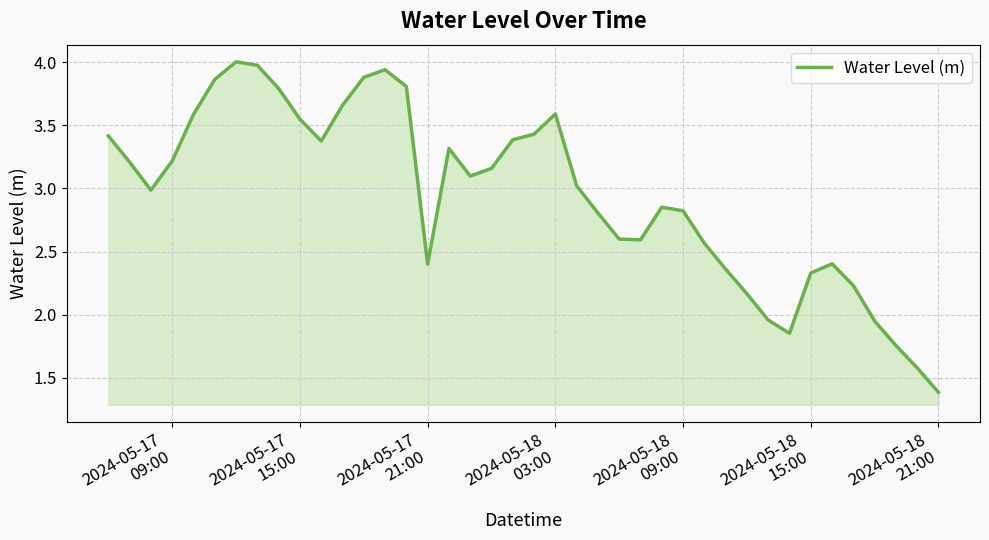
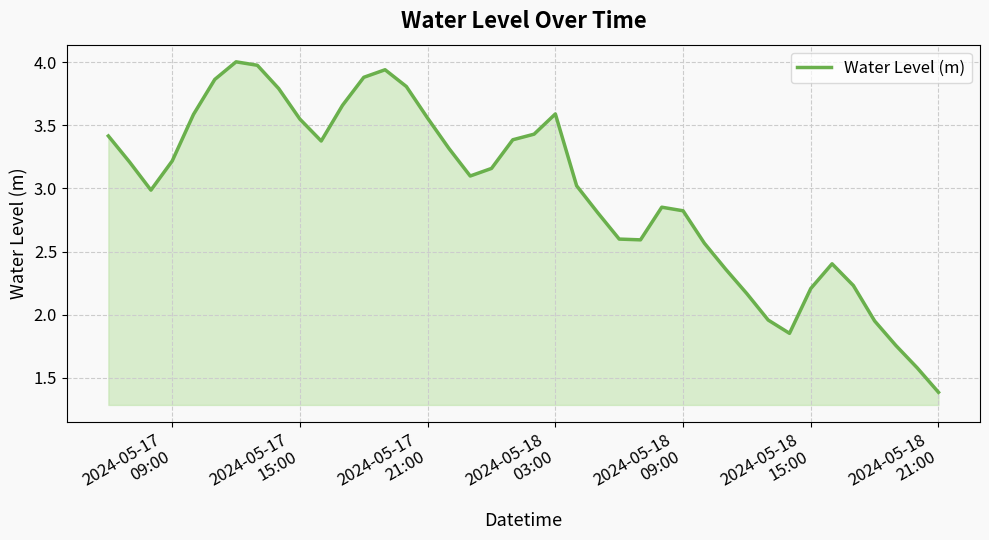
2024-05-17 21:00: 2.40 -> 3.56
2024-05-18 15:00: 2.33 -> 2.21
